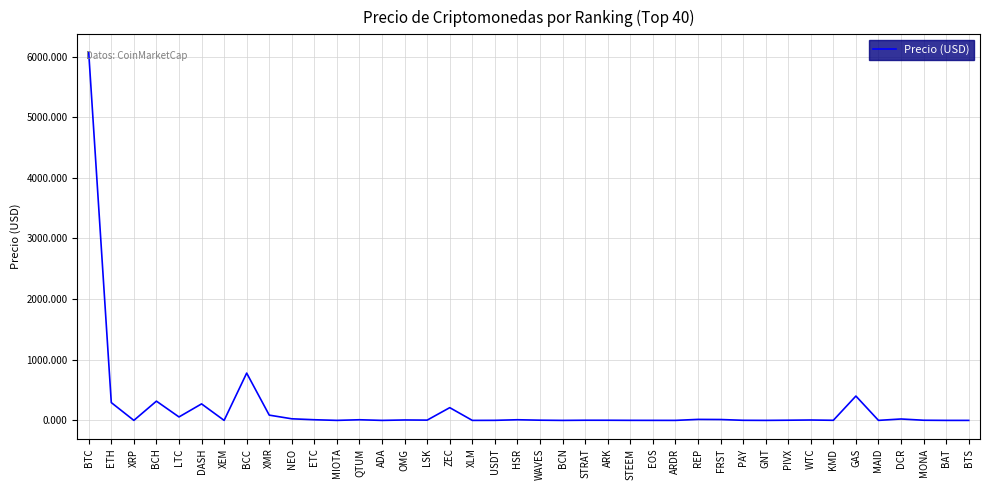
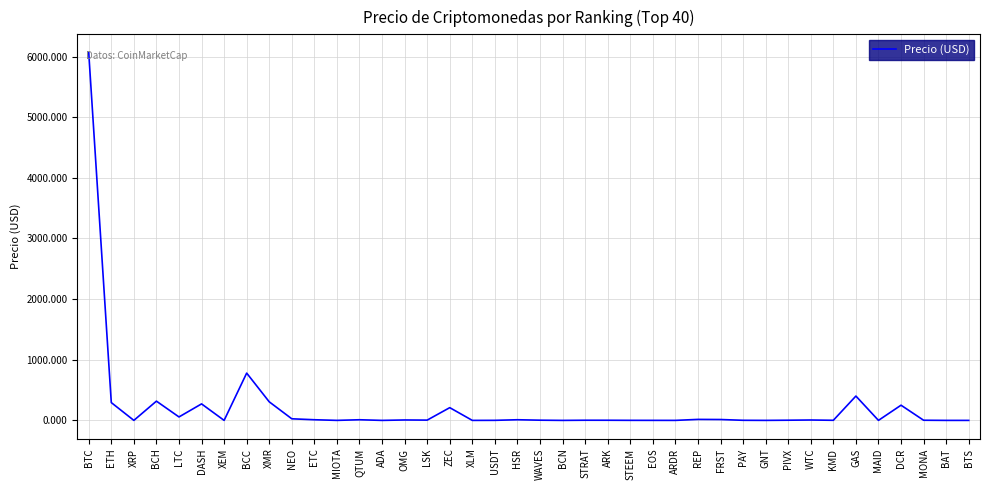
XMR: 100 -> 300
DCR: 0 -> 300
